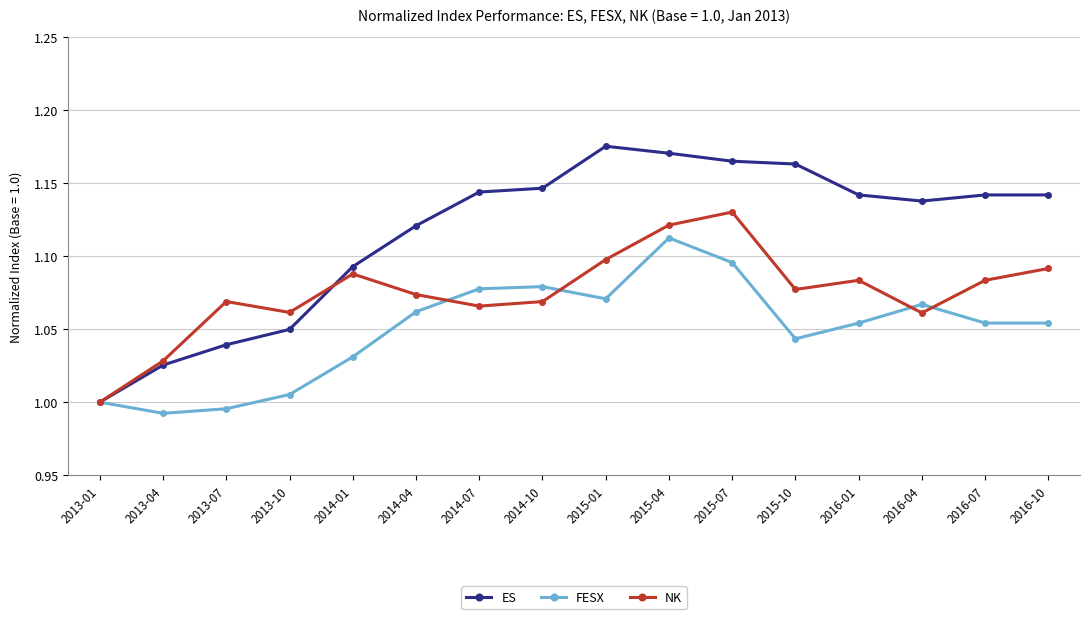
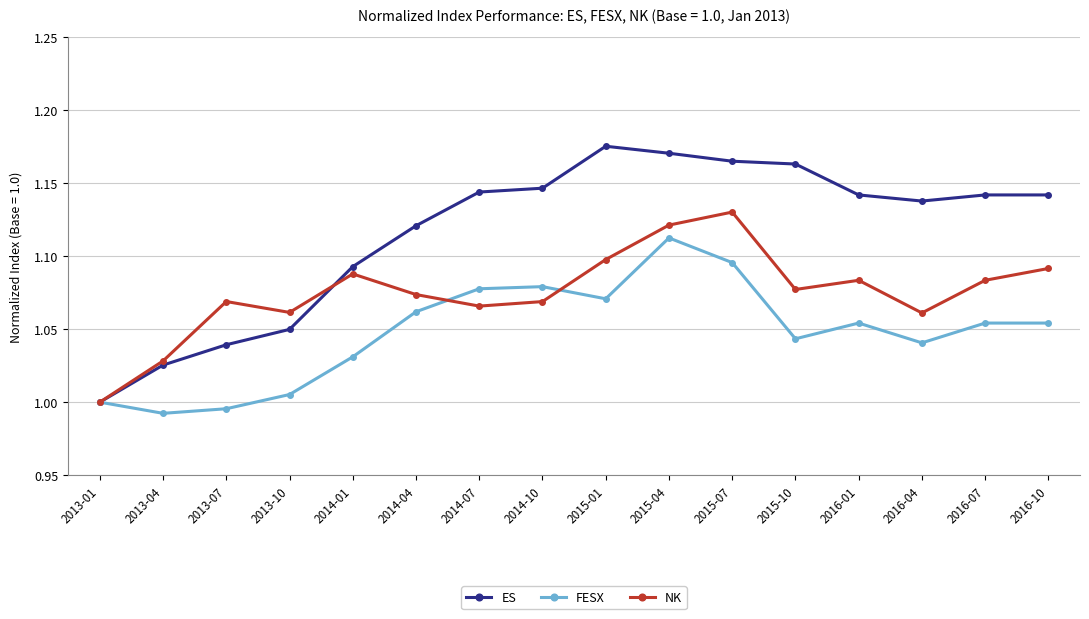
FESX, 2016-04: 1.067 -> 1.041
